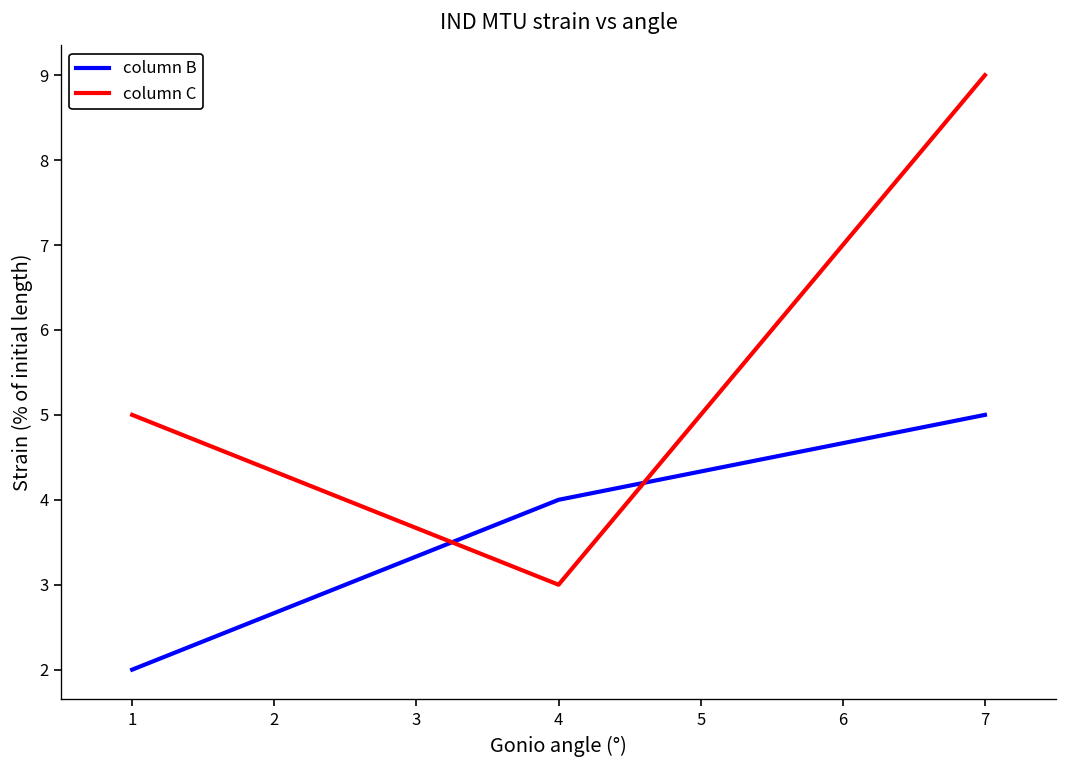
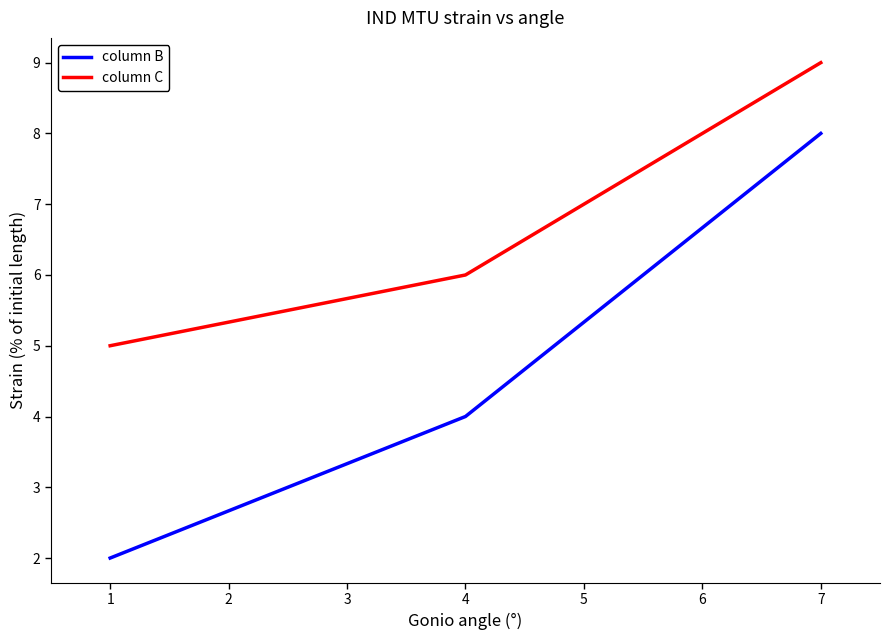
column C, 4: 3 -> 6
column B, 7: 5 -> 8
